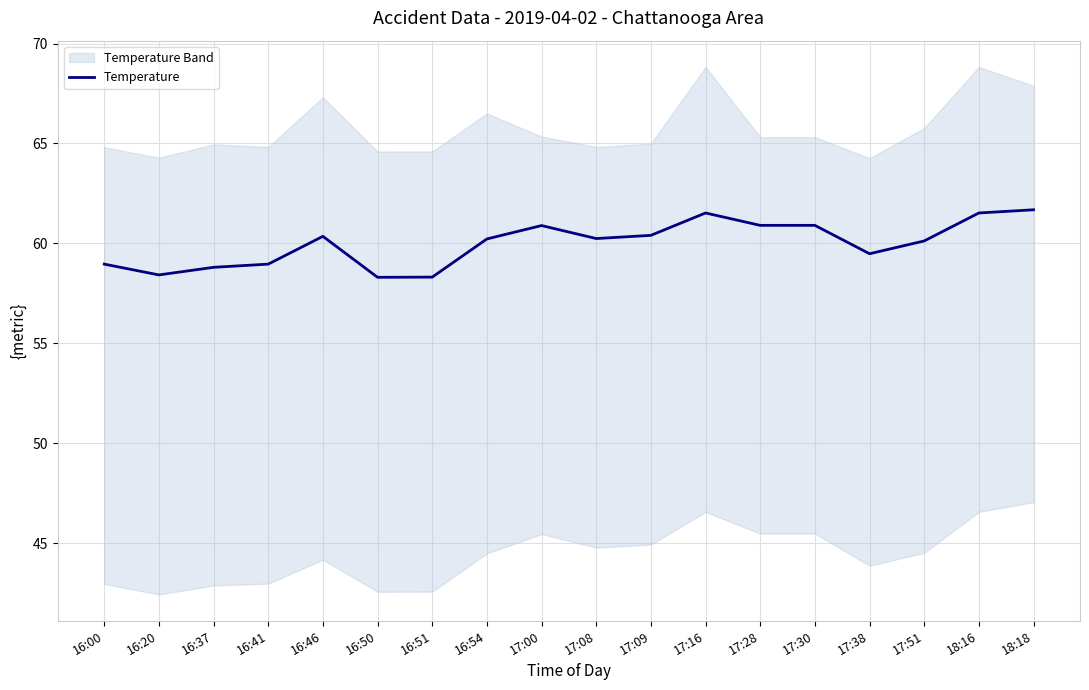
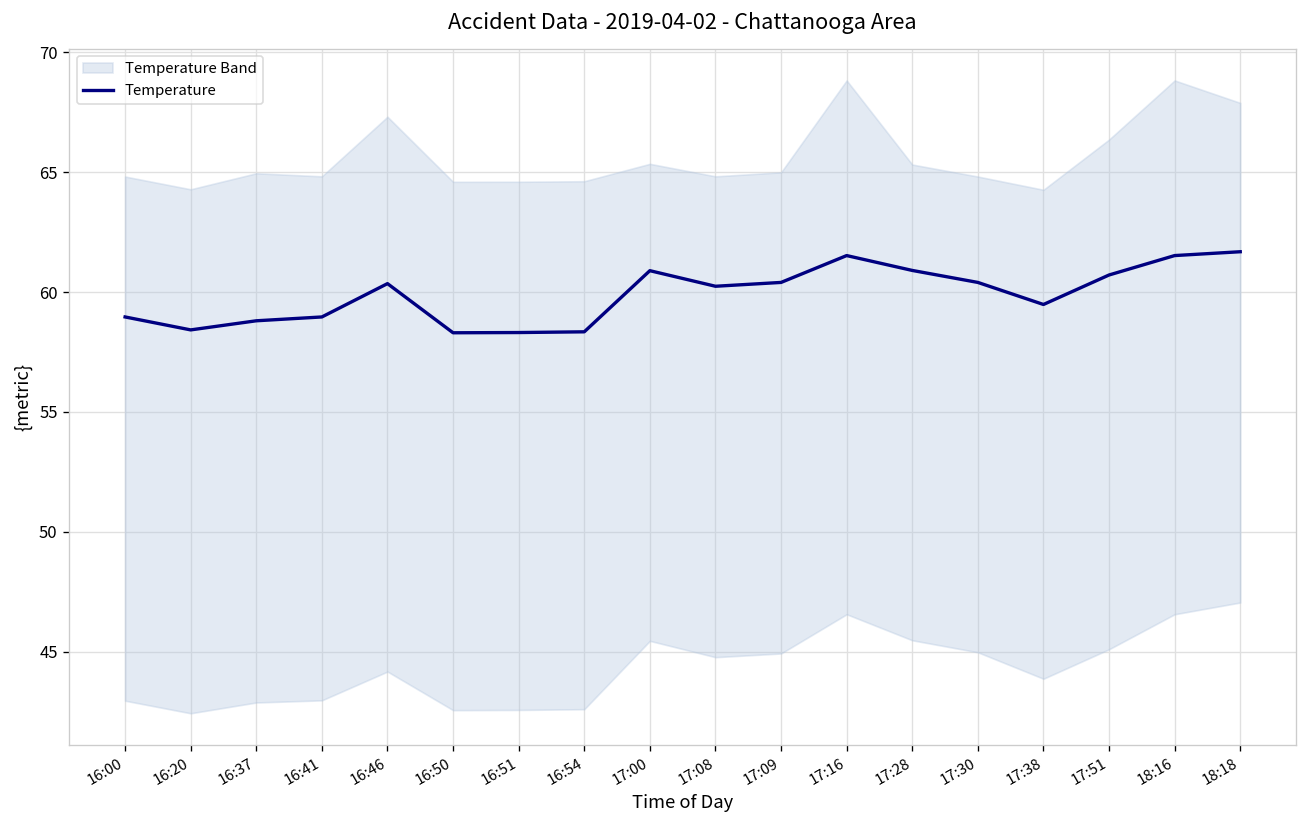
Temperature, 16:54: 60.2 -> 58.3
Temperature, 17:30: 60.9 -> 60.4
Temperature, 17:51: 60.1 -> 60.7
